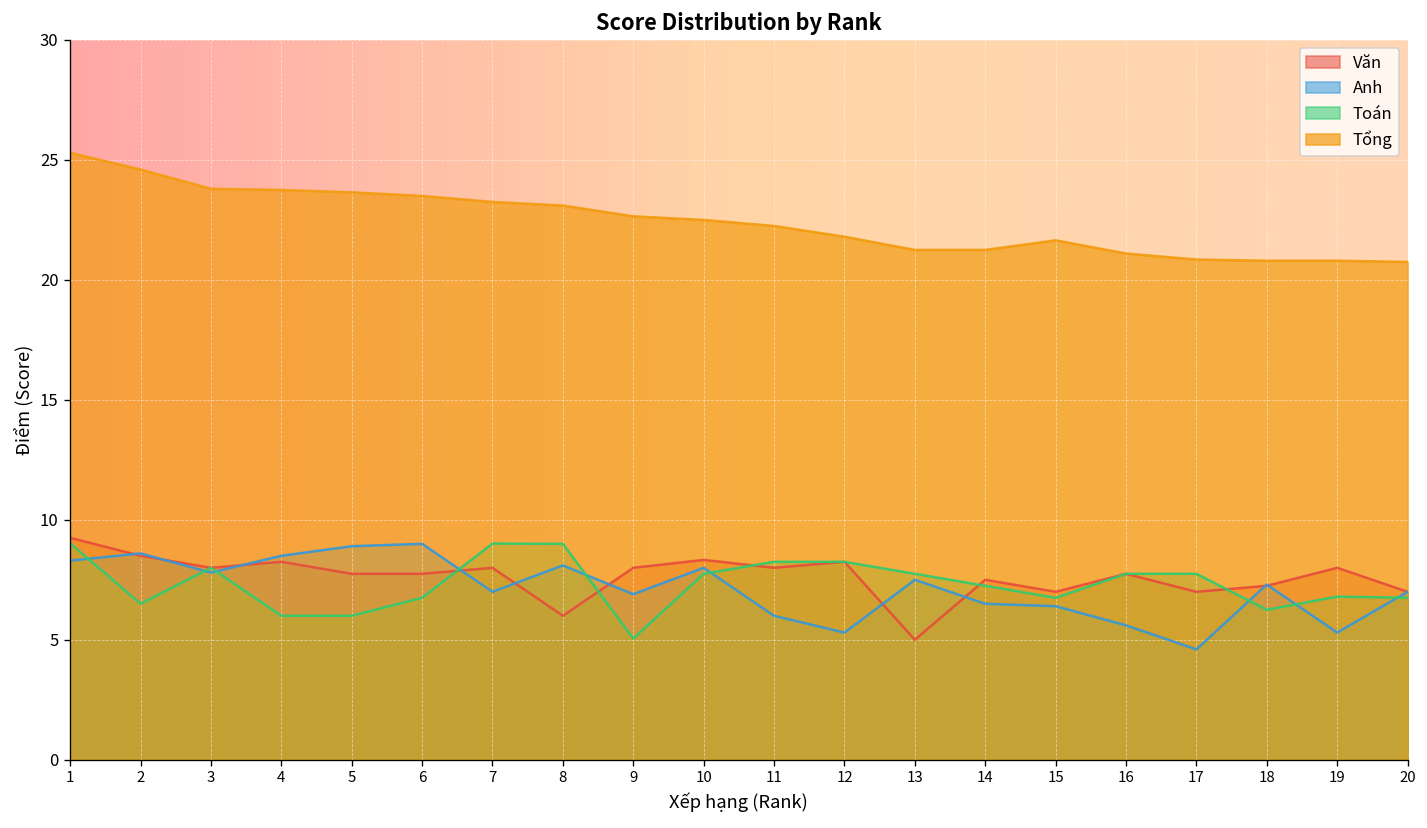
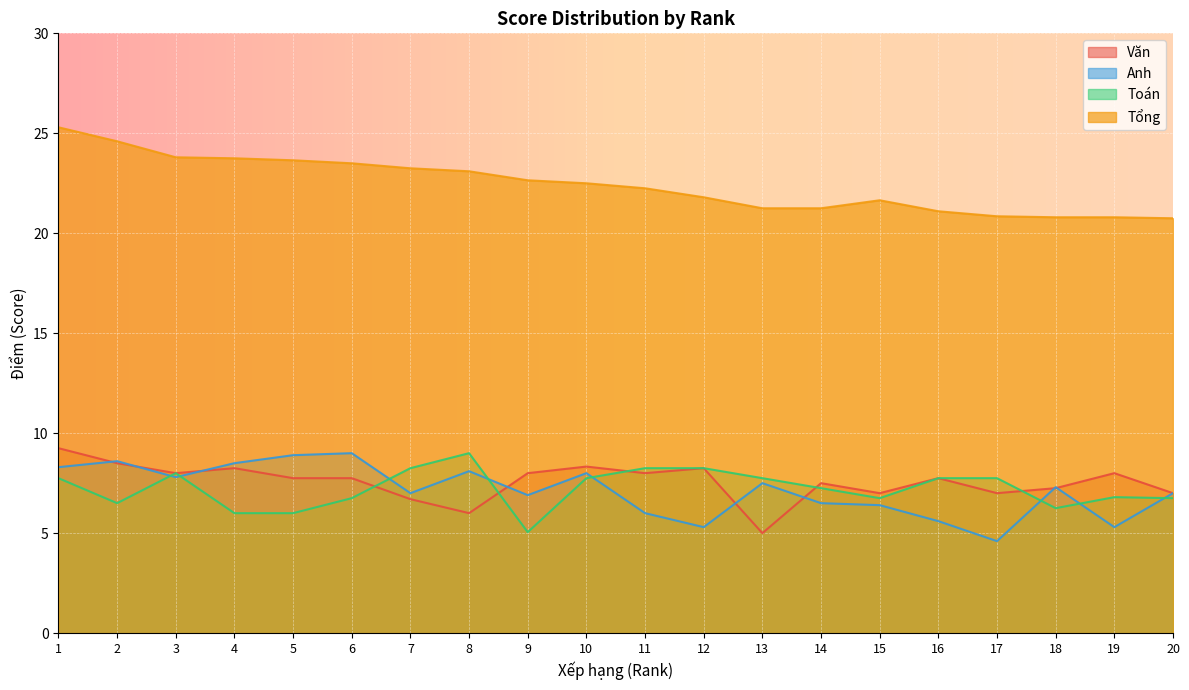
Toán, 1: 9.0 -> 7.8
Văn, 7: 8.0 -> 6.7
Toán, 7: 9.0 -> 8.3
